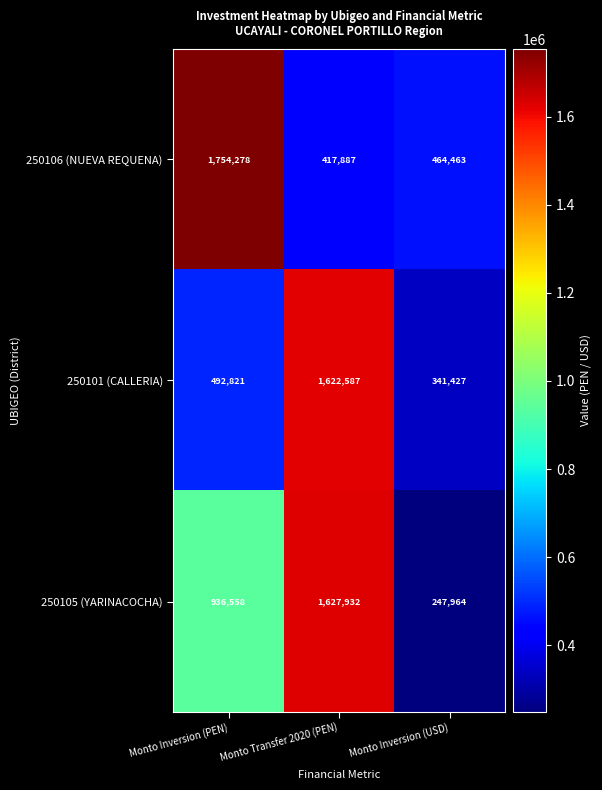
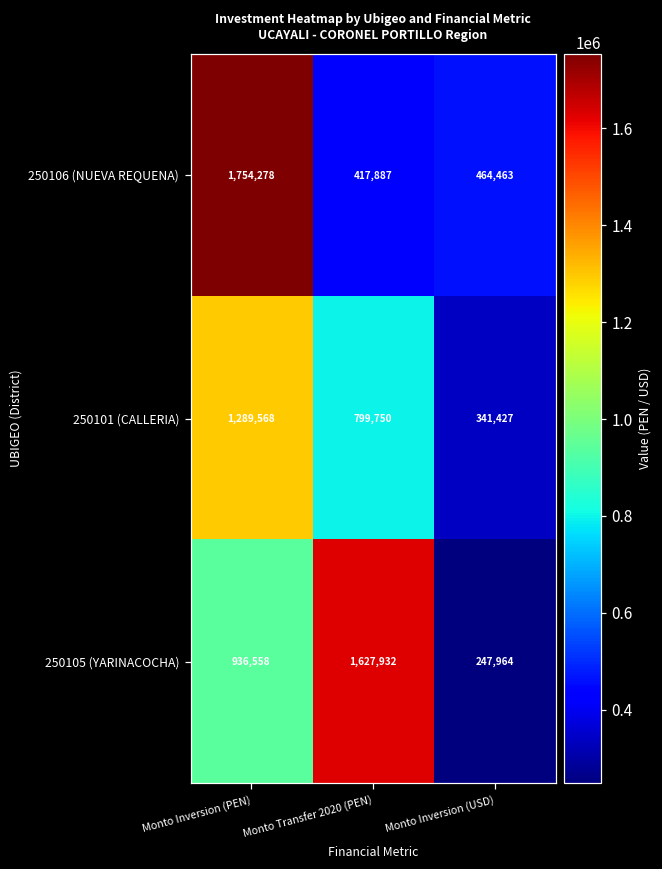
250101 (CALLERIA), Monto Inversion (PEN): 492,821 -> 1,289,568
250101 (CALLERIA), Monto Transfer 2020 (PEN): 1,622,587 -> 799,750
